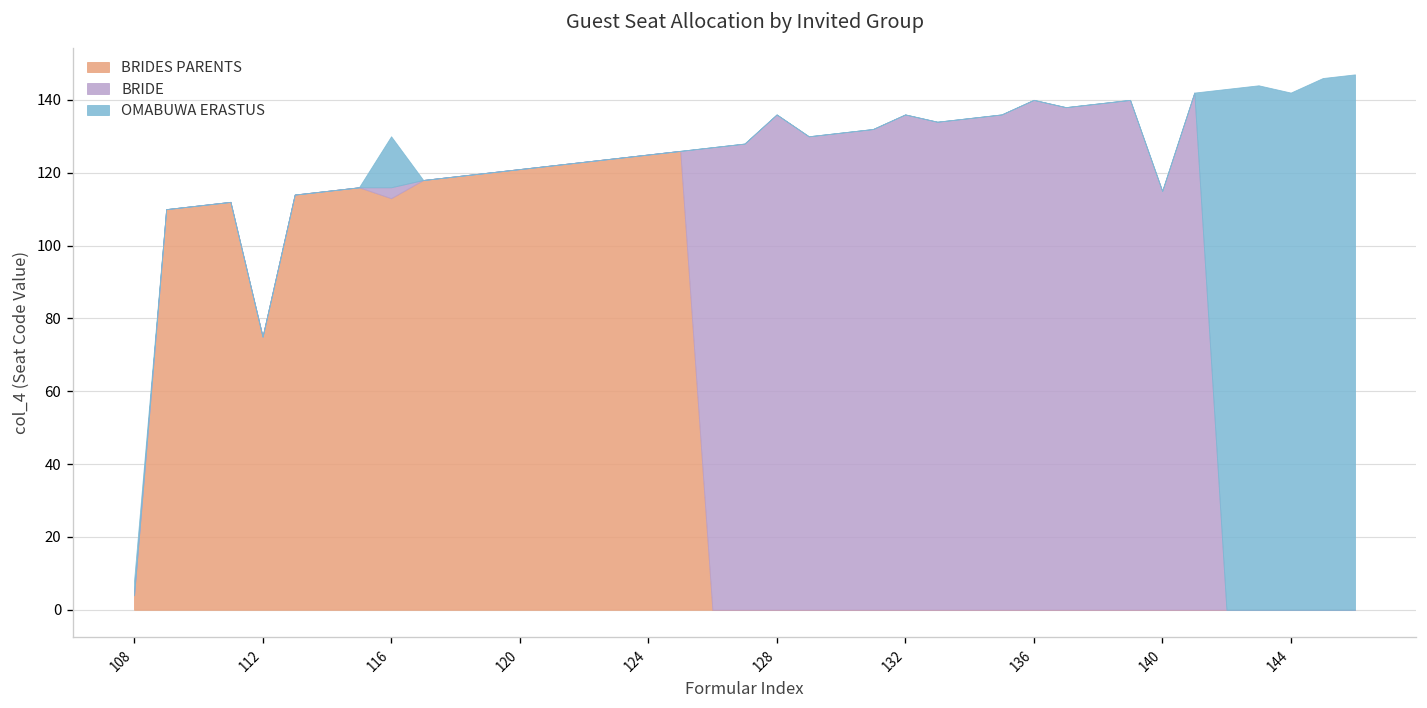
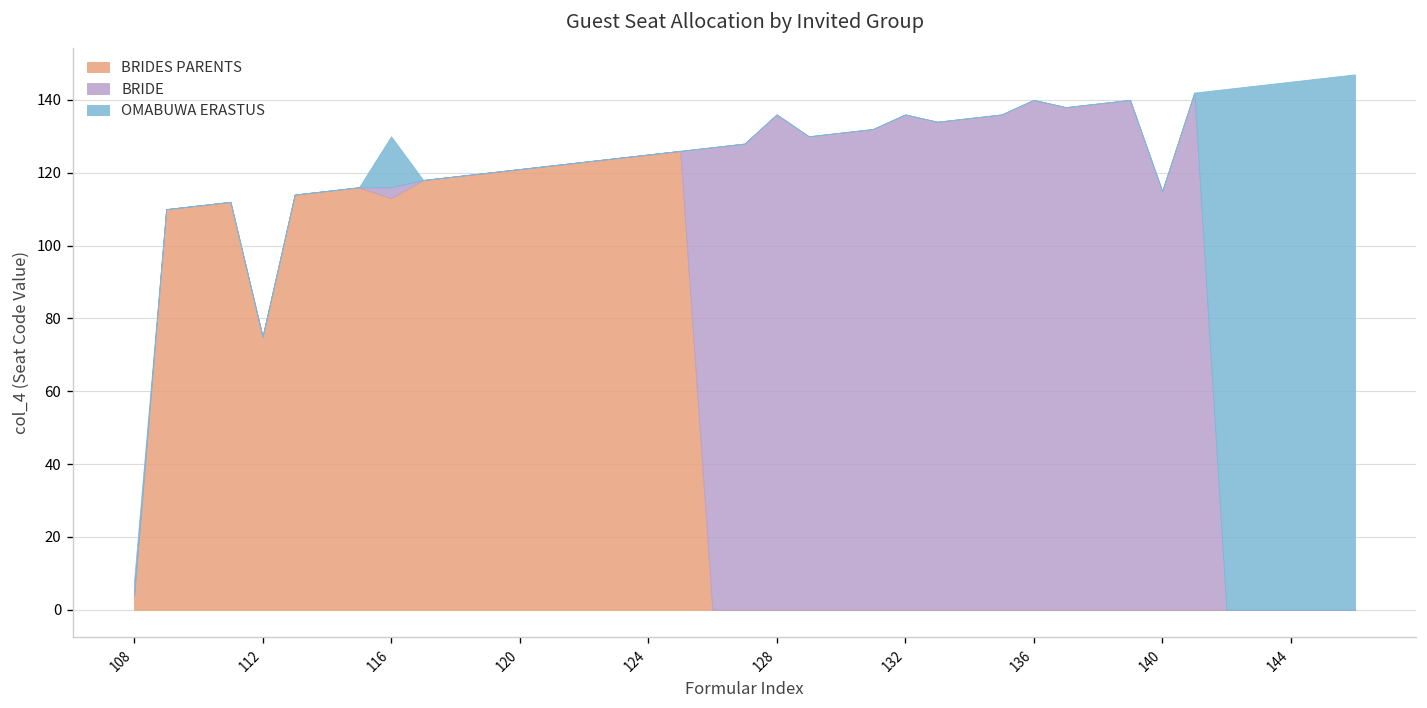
OMABUWA ERASTUS, 144: 142 -> 145
